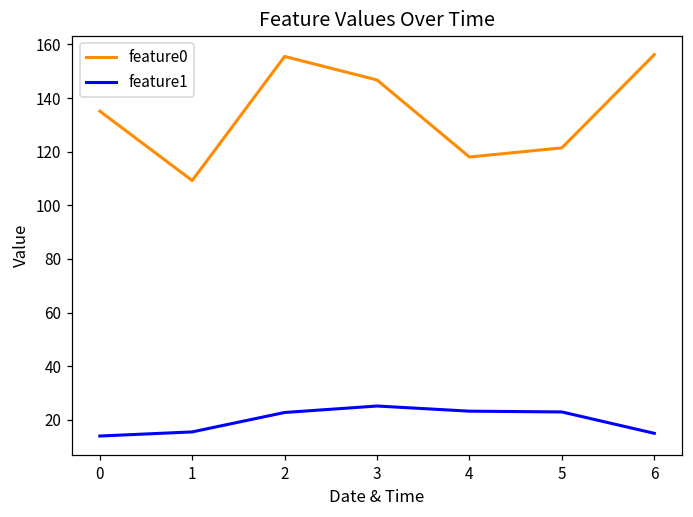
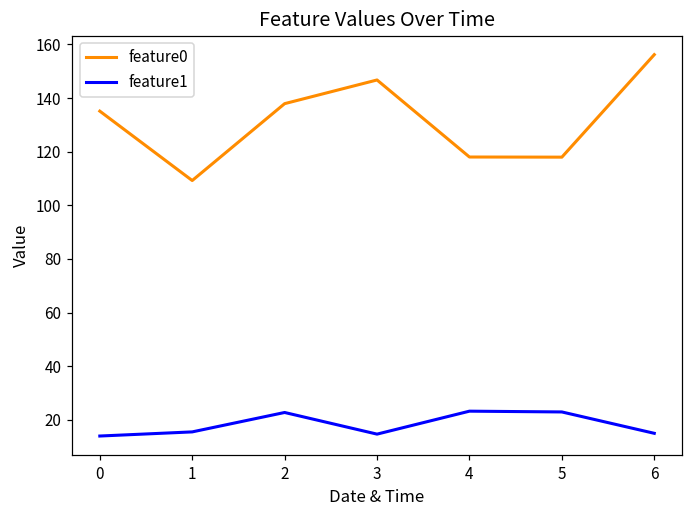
feature0, 2: 156 -> 138
feature1, 3: 25 -> 15
feature0, 5: 121 -> 118
